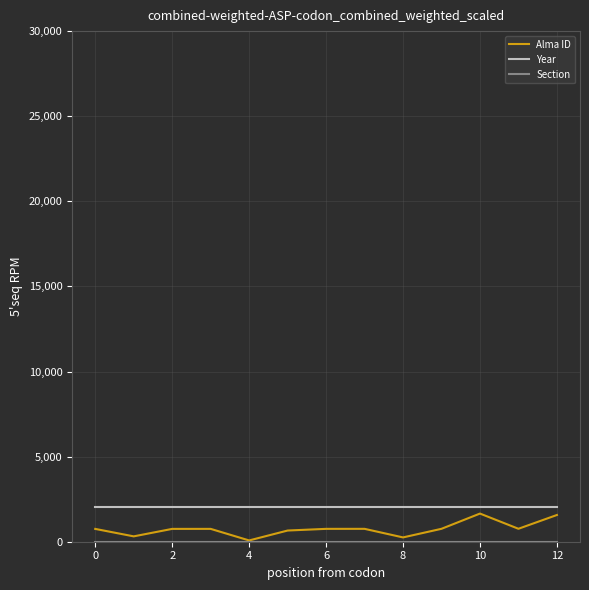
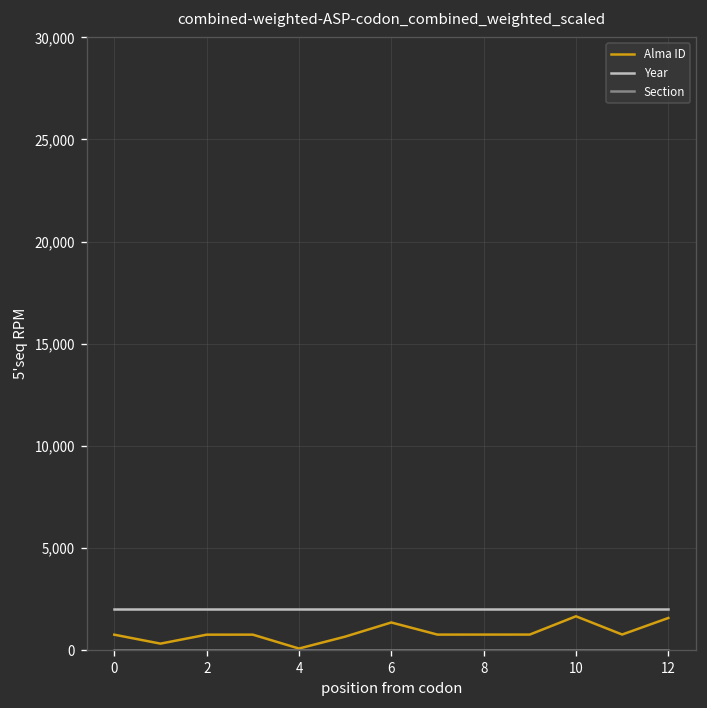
Alma ID, 6: 800 -> 1,400
Alma ID, 8: 300 -> 800
